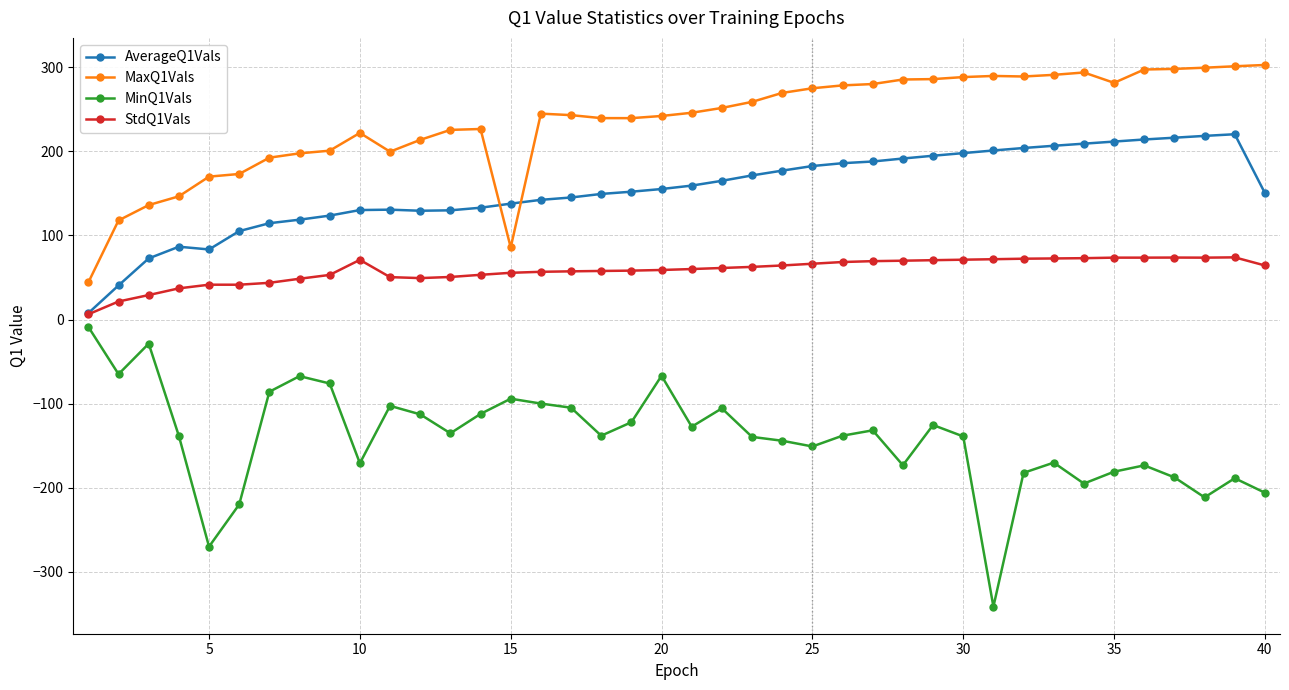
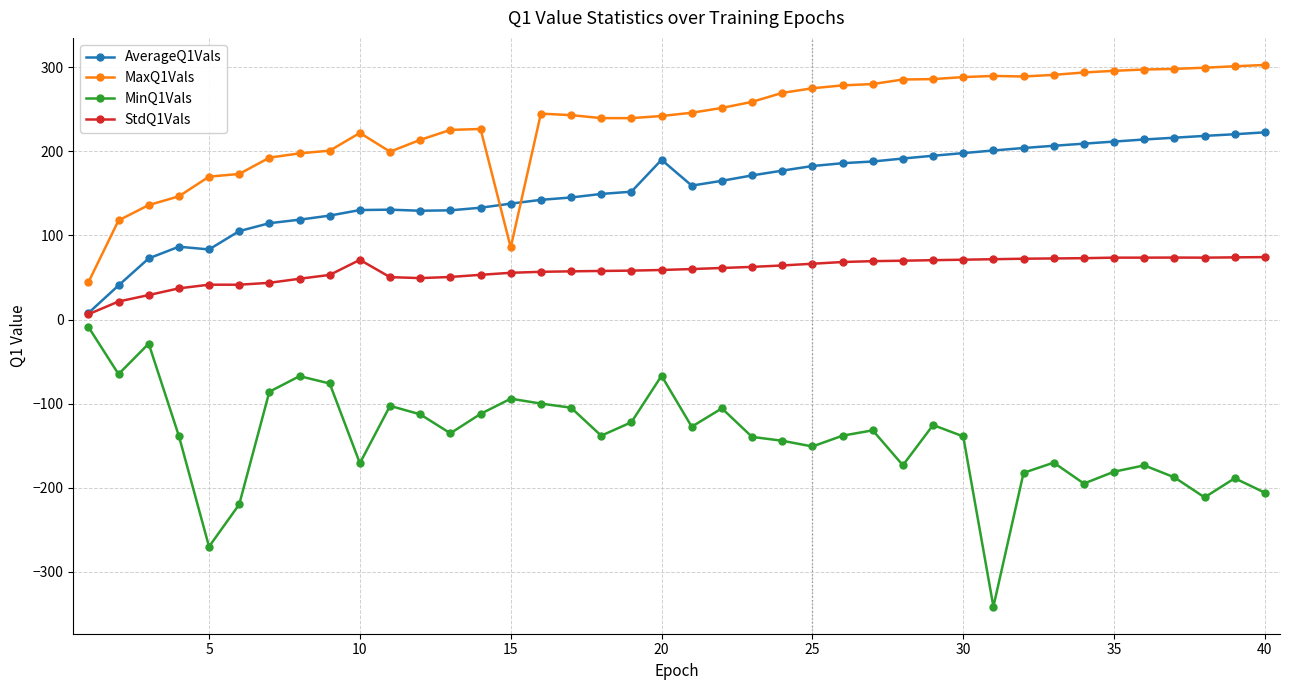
AverageQ1Vals, 20: 160 -> 190
MaxQ1Vals, 35: 280 -> 300
AverageQ1Vals, 40: 150 -> 220
StdQ1Vals, 40: 60 -> 70
